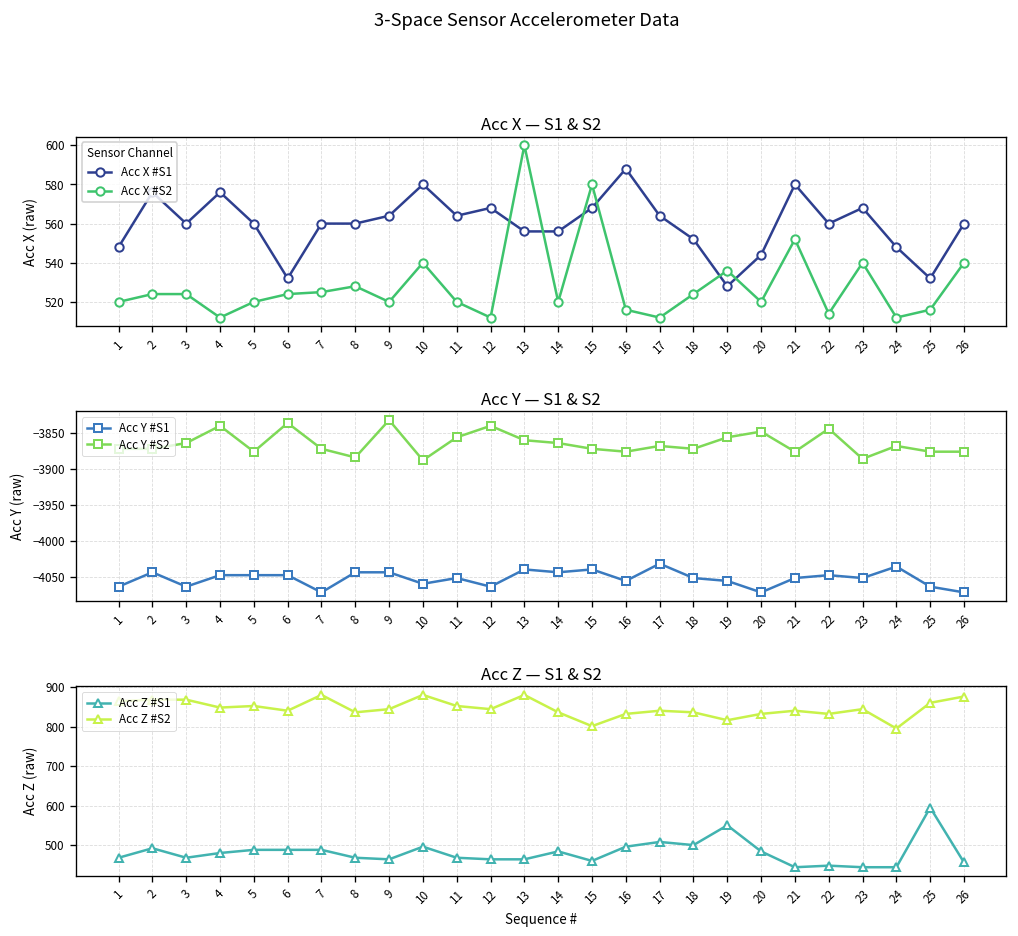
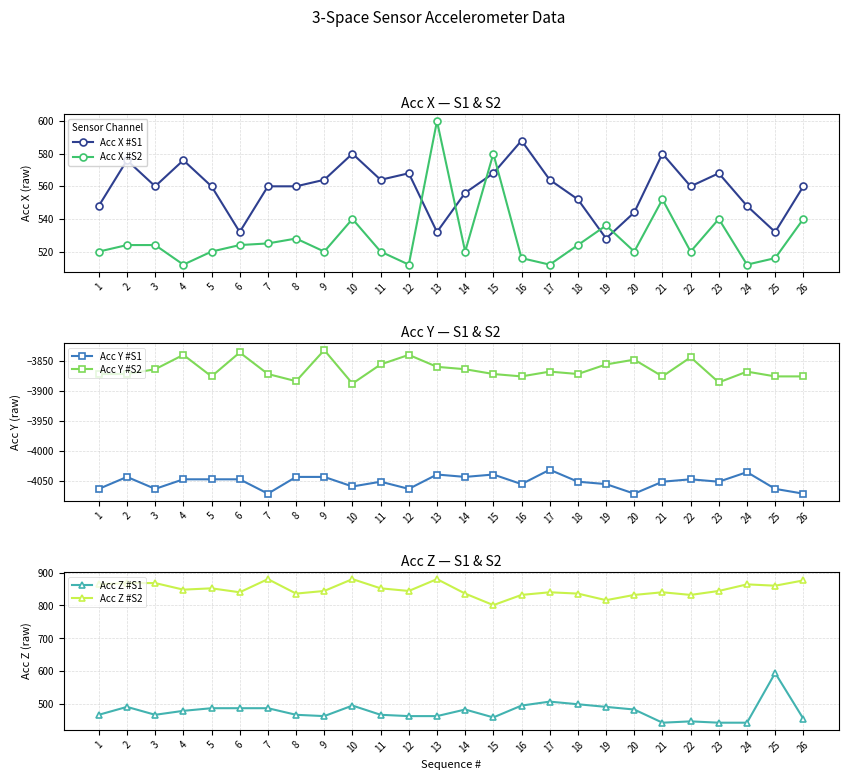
Acc X — S1 & S2, Acc X #S1, 13: 556 -> 532
Acc X — S1 & S2, Acc X #S2, 22: 514 -> 520
Acc Z — S1 & S2, Acc Z #S1, 19: 550 -> 490
Acc Z — S1 & S2, Acc Z #S2, 24: 800 -> 860
